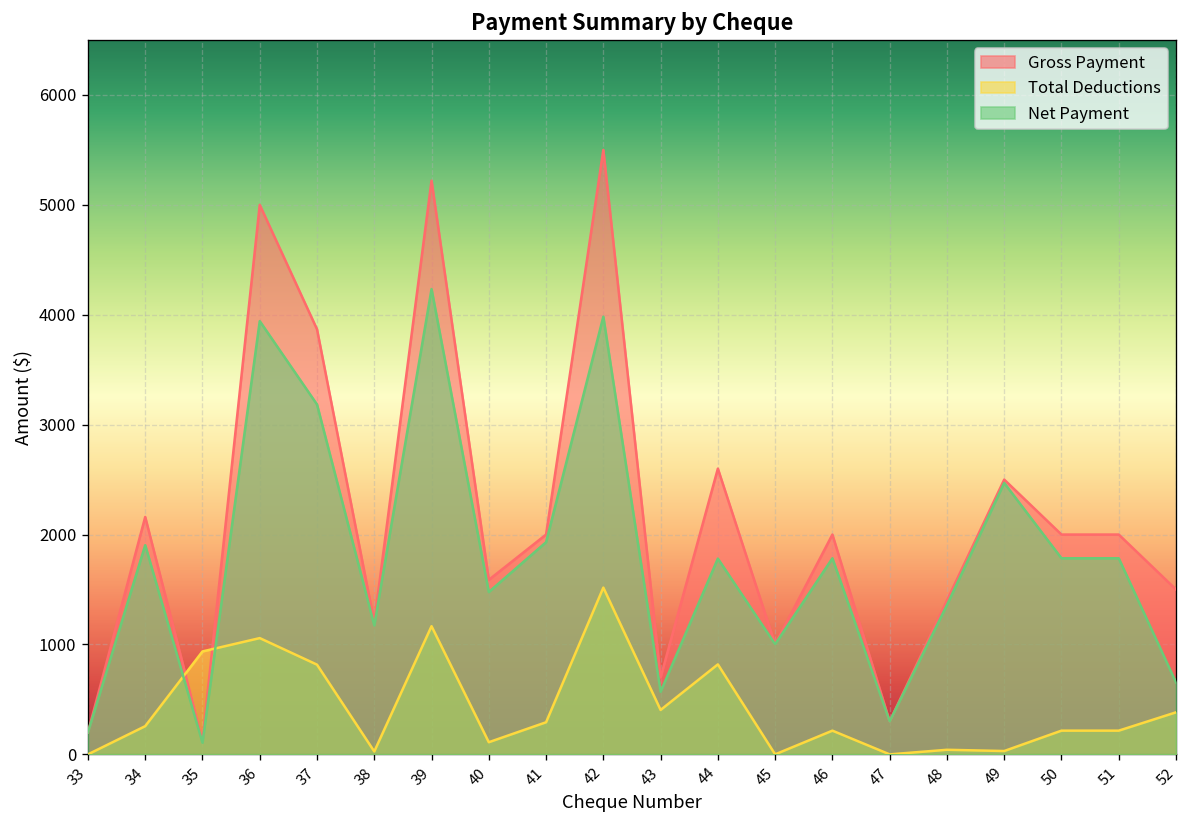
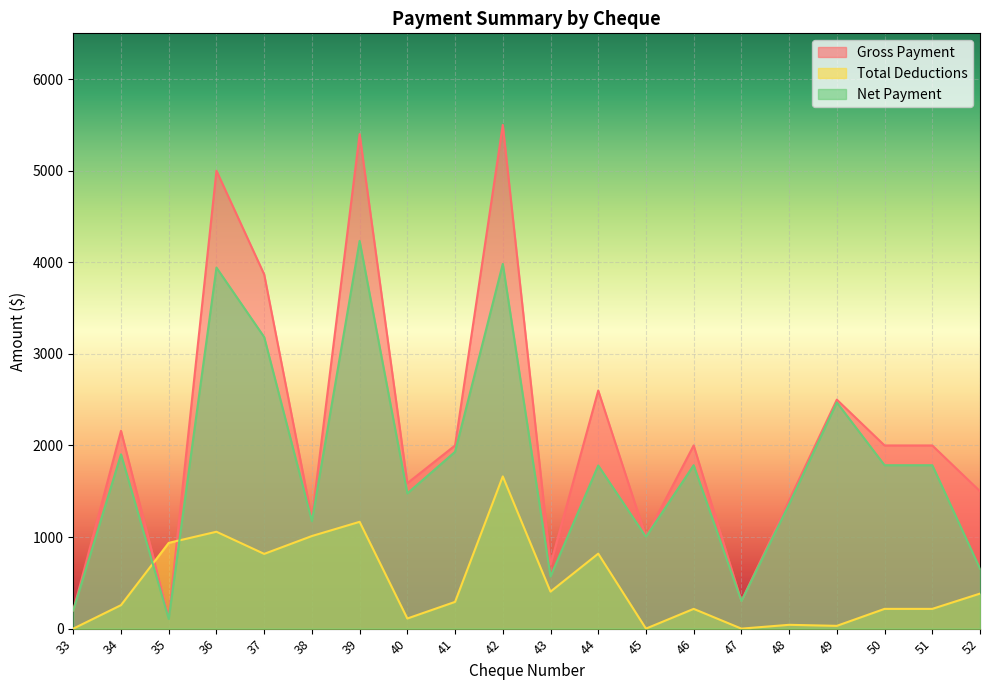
Total Deductions, 38: 0 -> 1000
Gross Payment, 39: 5200 -> 5400
Total Deductions, 42: 1500 -> 1700
